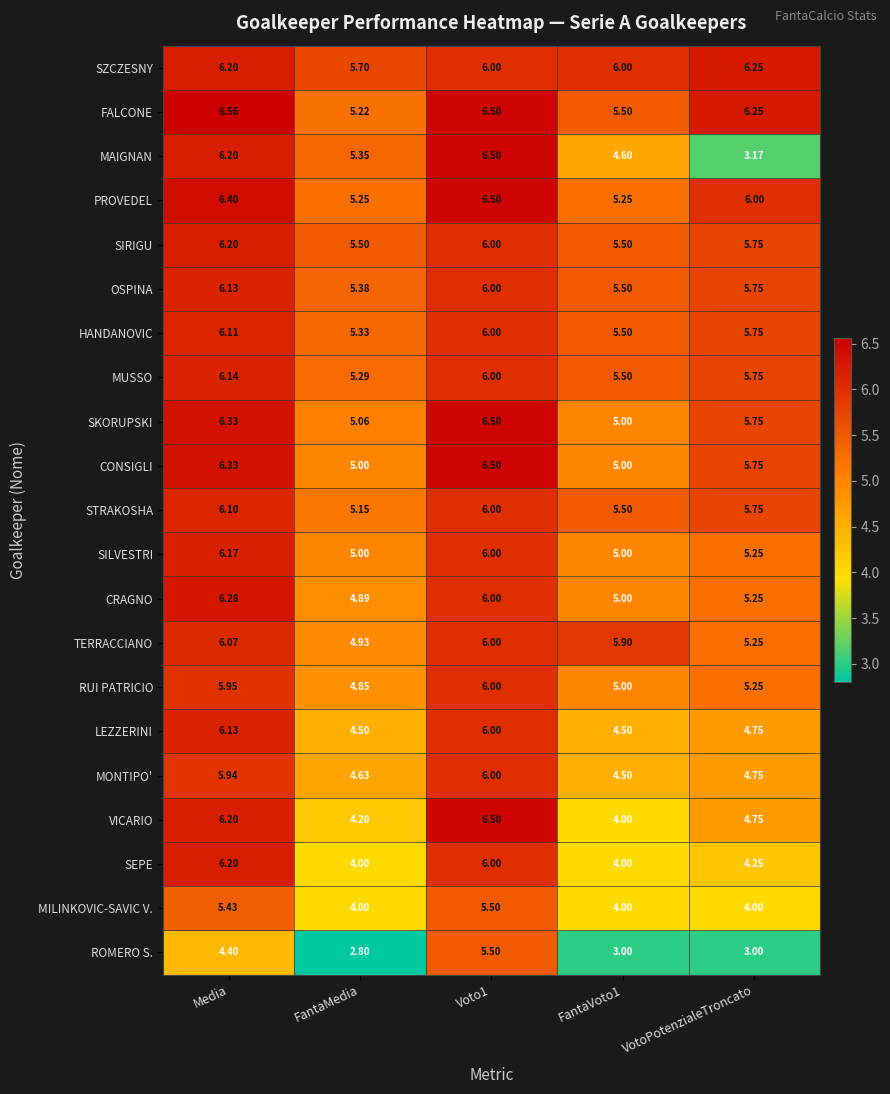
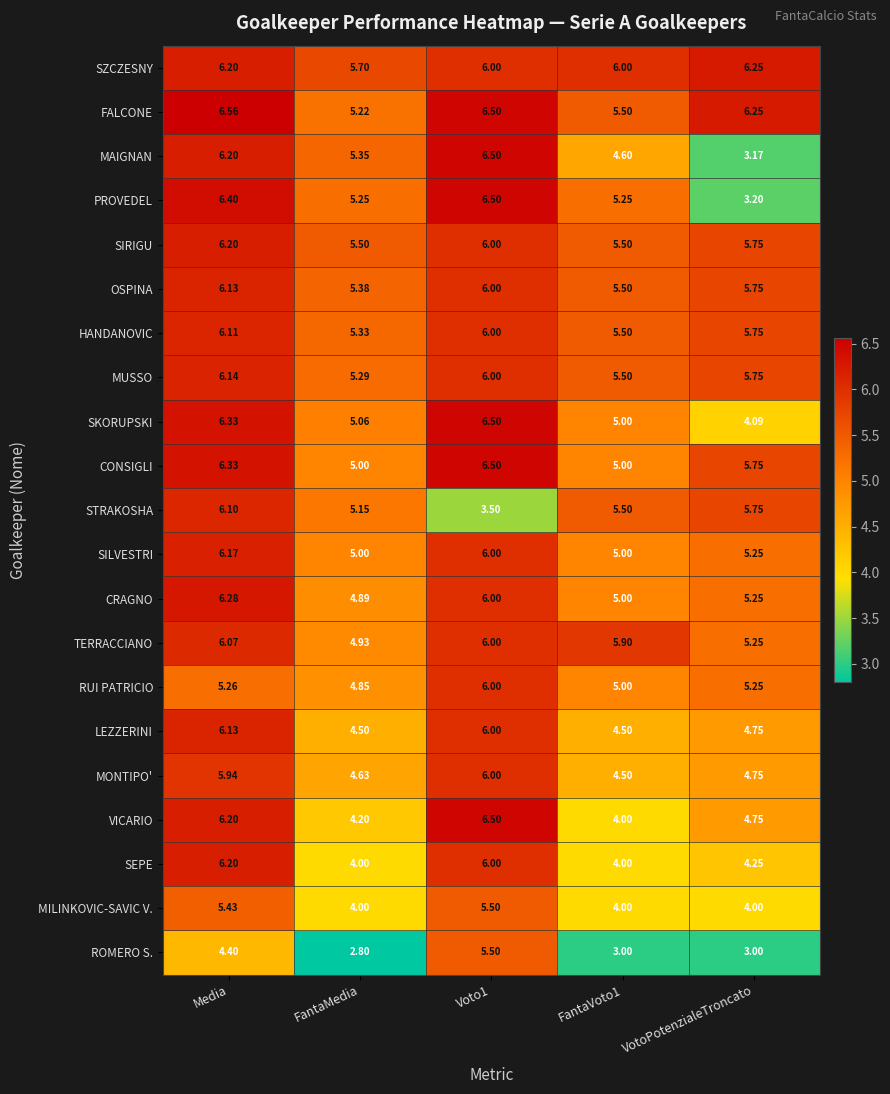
PROVEDEL, VotoPotenzialeTroncato: 6.00 -> 3.20
SKORUPSKI, VotoPotenzialeTroncato: 5.75 -> 4.09
STRAKOSHA, Voto1: 6.00 -> 3.50
RUI PATRICIO, Media: 5.95 -> 5.26
